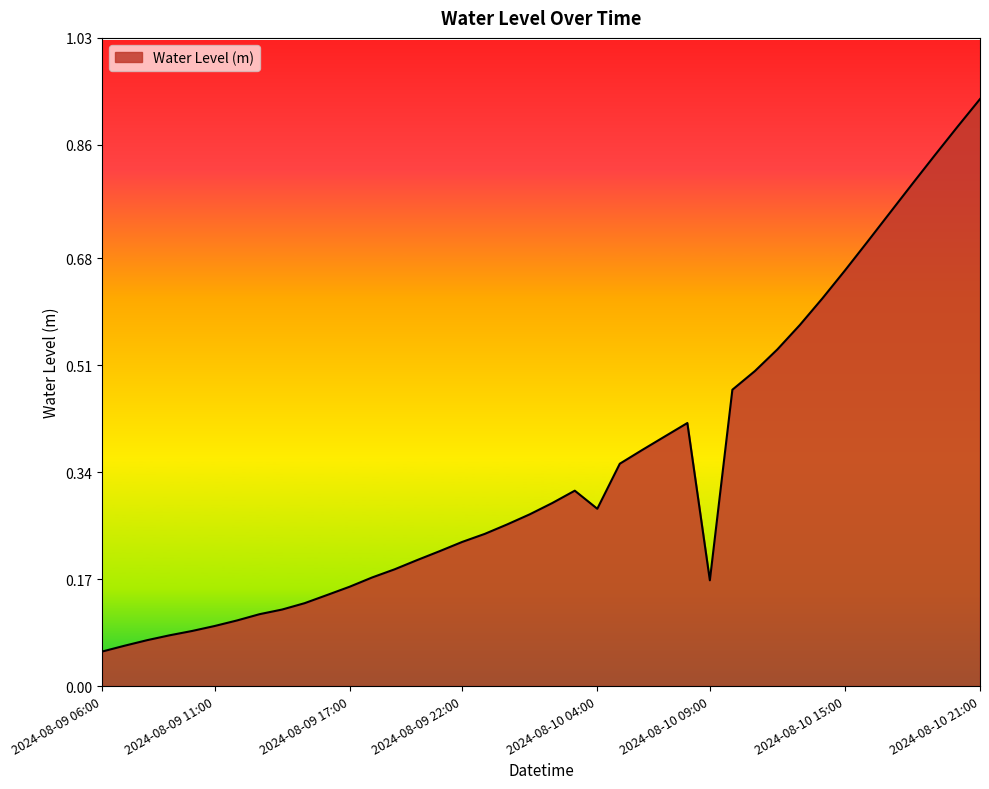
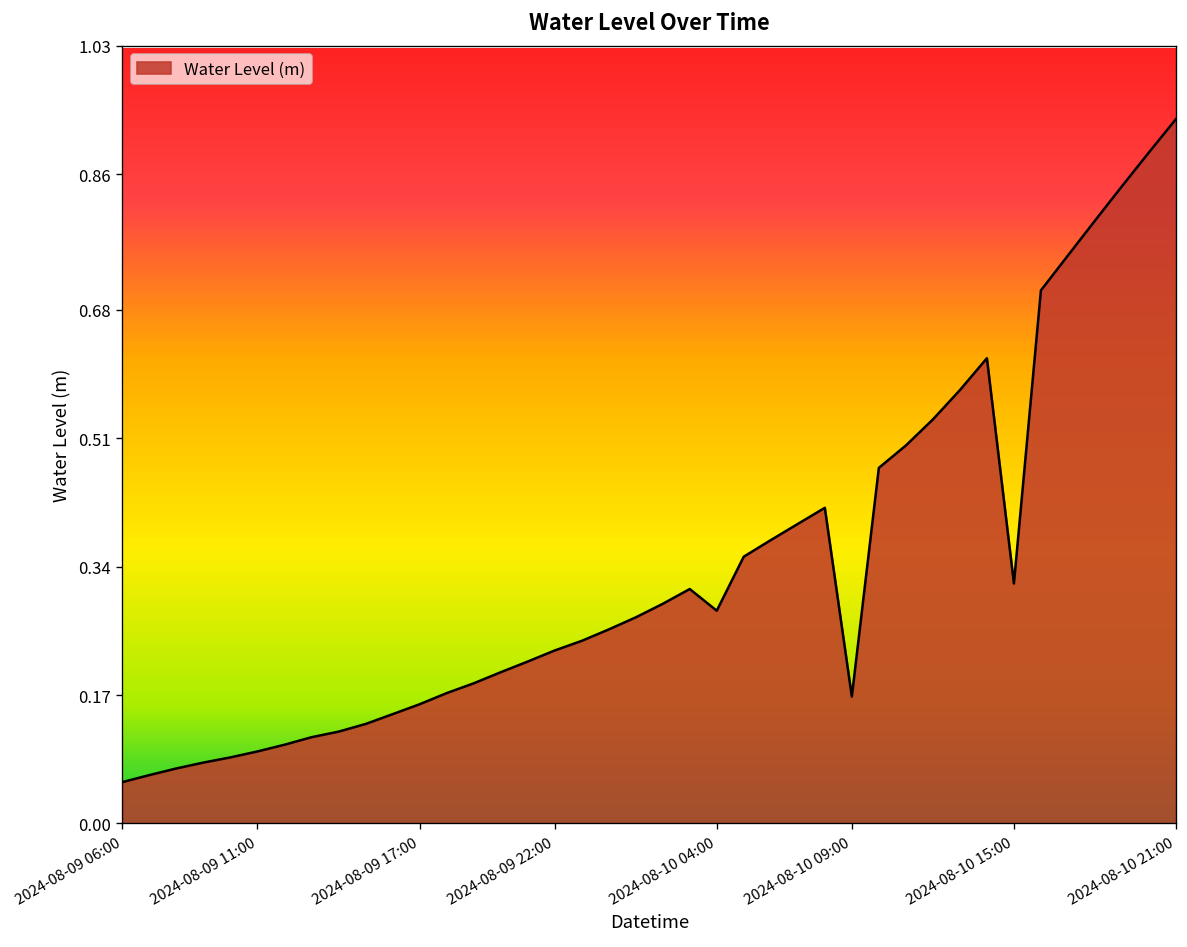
2024-08-10 15:00: 0.66 -> 0.32
